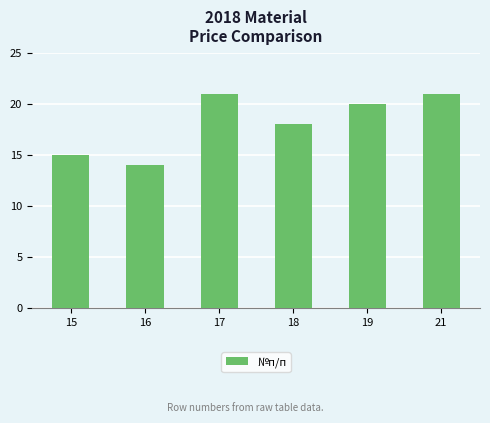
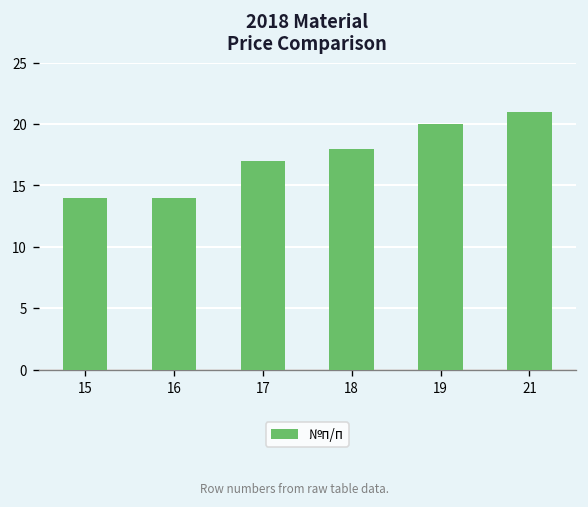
15: 15 -> 14
17: 21 -> 17
